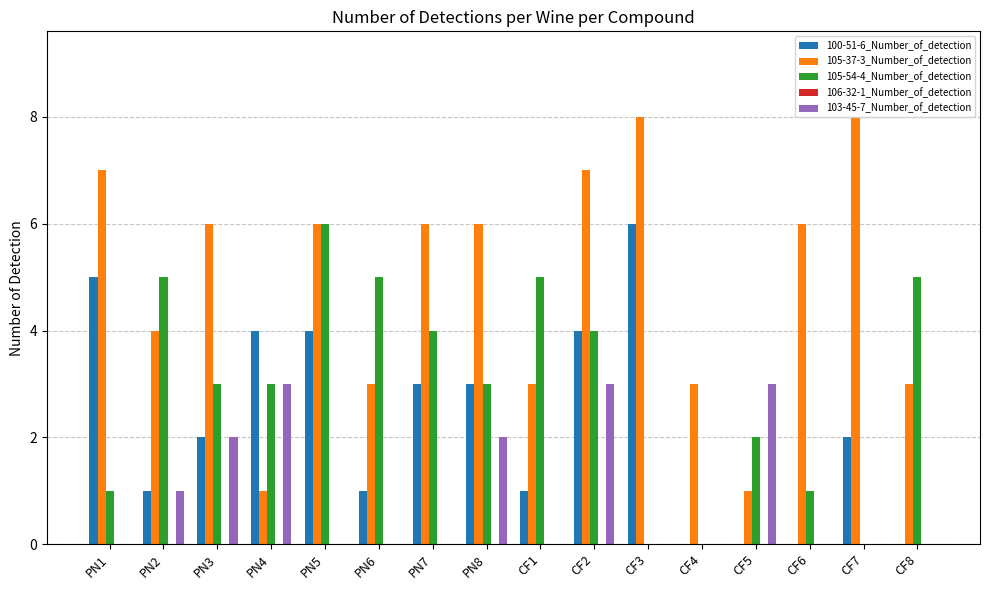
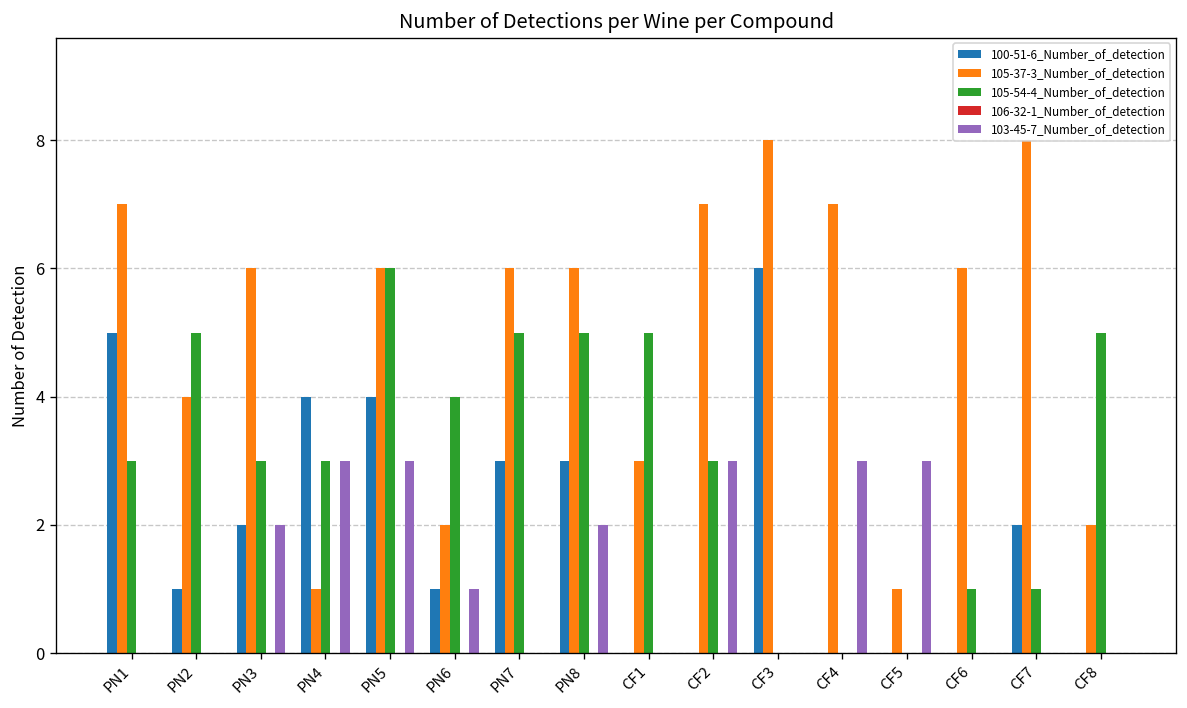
105-54-4_Number_of_detection, PN1: 1 -> 3
103-45-7_Number_of_detection, PN2: 1 -> 0
103-45-7_Number_of_detection, PN5: 0 -> 3
105-37-3_Number_of_detection, PN6: 3 -> 2
105-54-4_Number_of_detection, PN6: 5 -> 4
103-45-7_Number_of_detection, PN6: 0 -> 1
105-54-4_Number_of_detection, PN7: 4 -> 5
105-54-4_Number_of_detection, PN8: 3 -> 5
100-51-6_Number_of_detection, CF1: 1 -> 0
100-51-6_Number_of_detection, CF2: 4 -> 0
105-54-4_Number_of_detection, CF2: 4 -> 3
105-37-3_Number_of_detection, CF4: 3 -> 7
103-45-7_Number_of_detection, CF4: 0 -> 3
105-54-4_Number_of_detection, CF5: 2 -> 0
105-54-4_Number_of_detection, CF7: 0 -> 1
105-37-3_Number_of_detection, CF8: 3 -> 2
